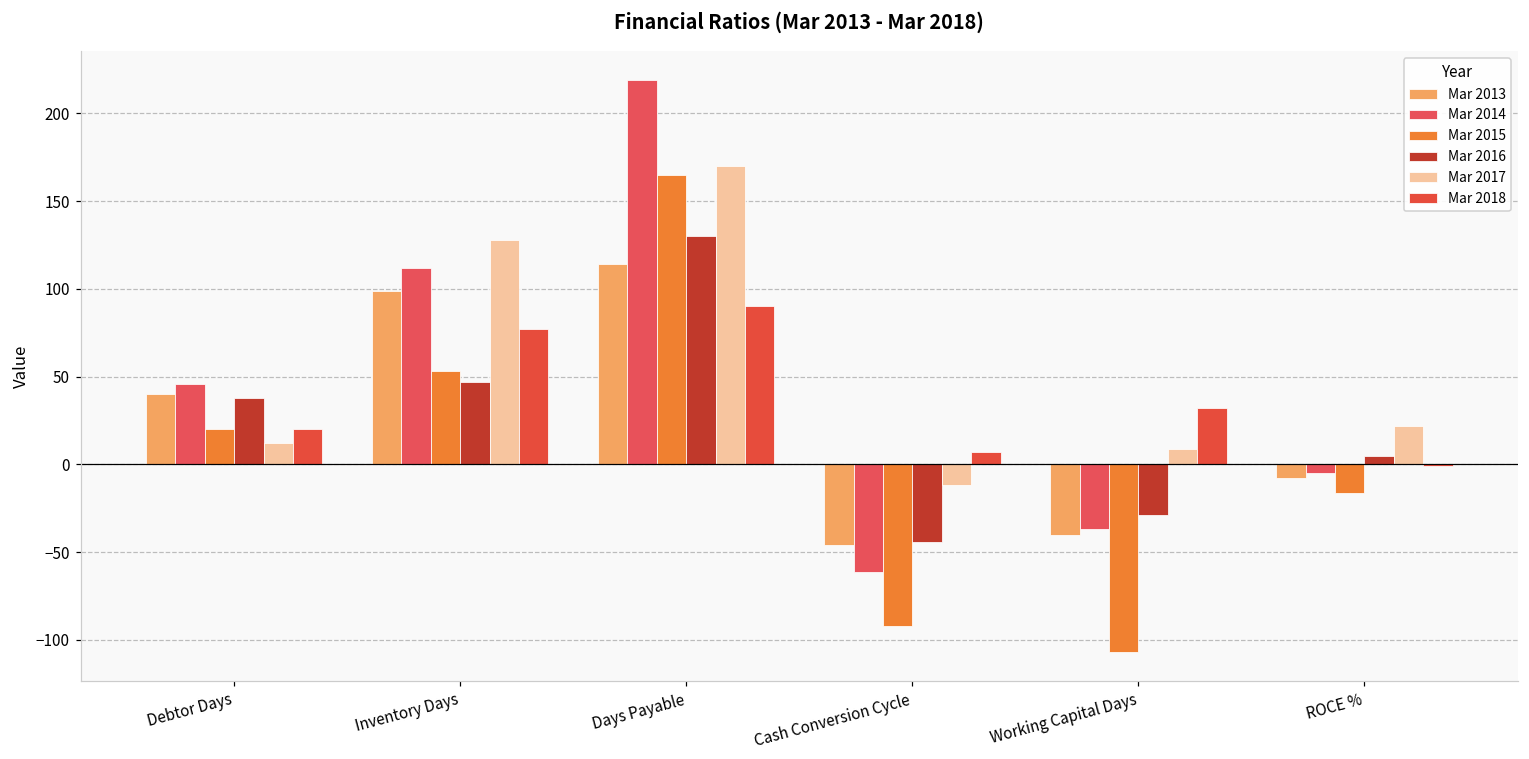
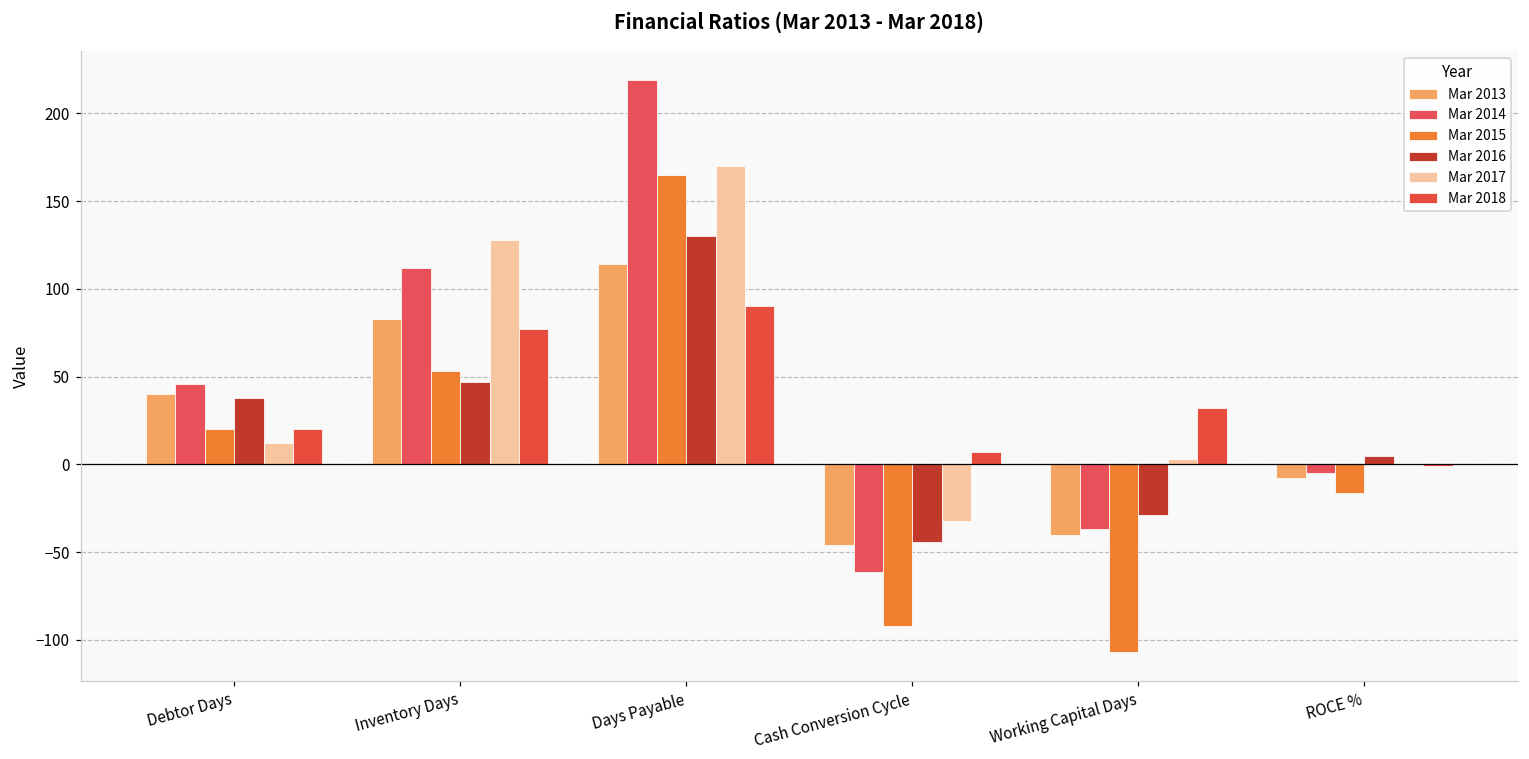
Mar 2013, Inventory Days: 99 -> 83
Mar 2017, Cash Conversion Cycle: -12 -> -32
Mar 2017, Working Capital Days: 9 -> 3
Mar 2017, ROCE %: 22 -> 1
